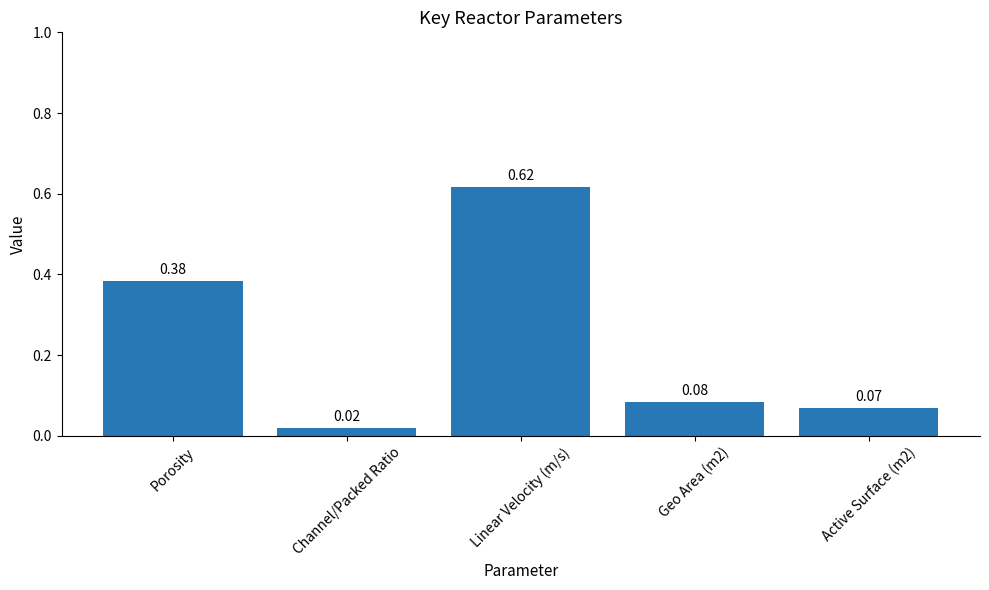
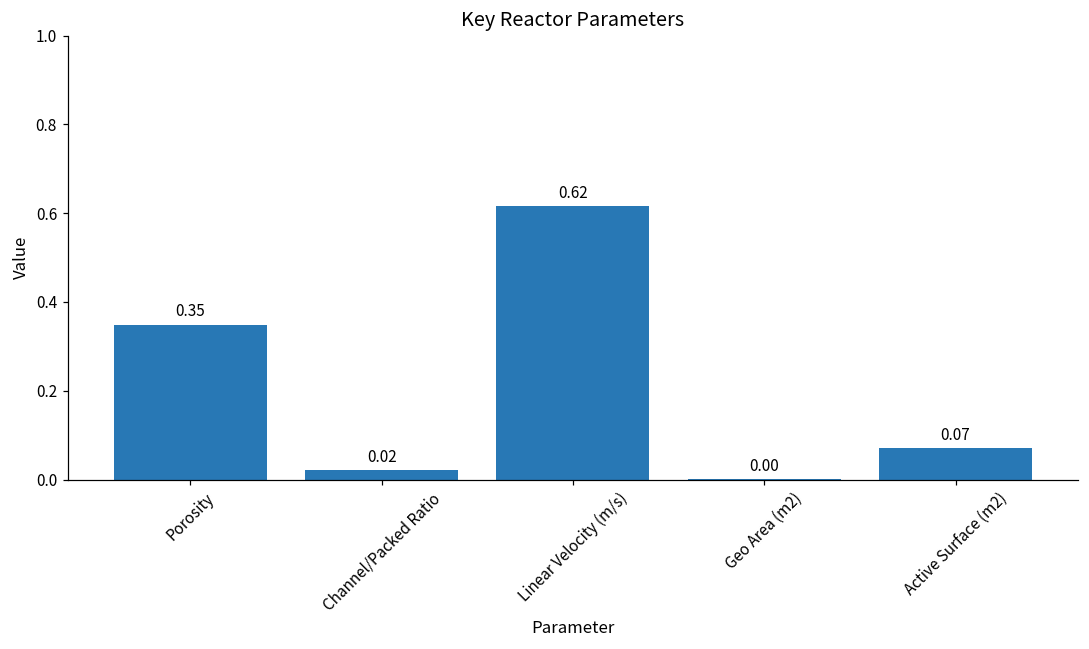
Porosity: 0.38 -> 0.35
Geo Area (m2): 0.08 -> 0.00
